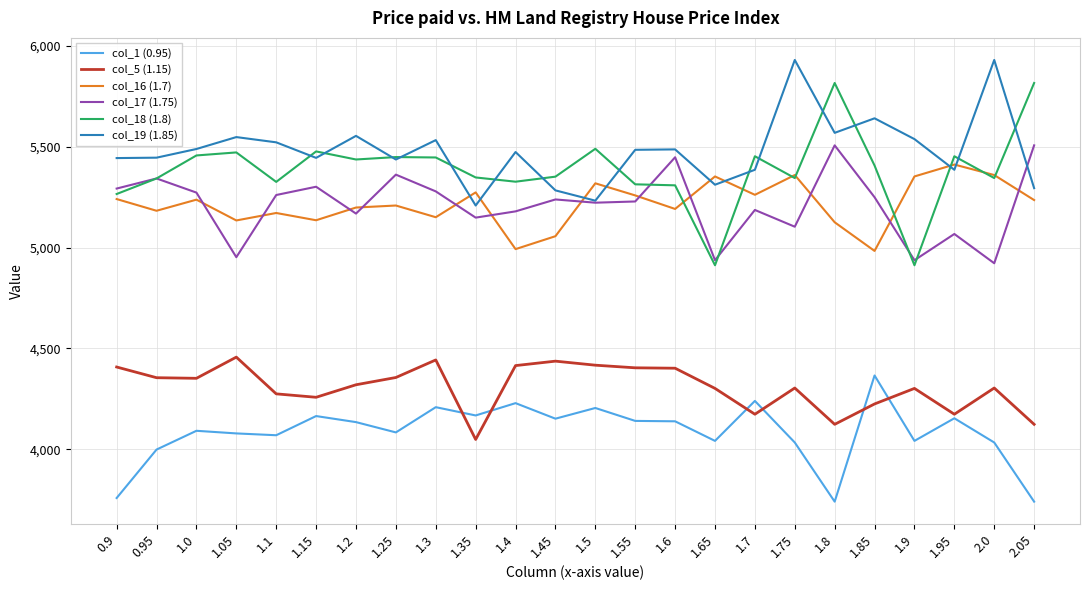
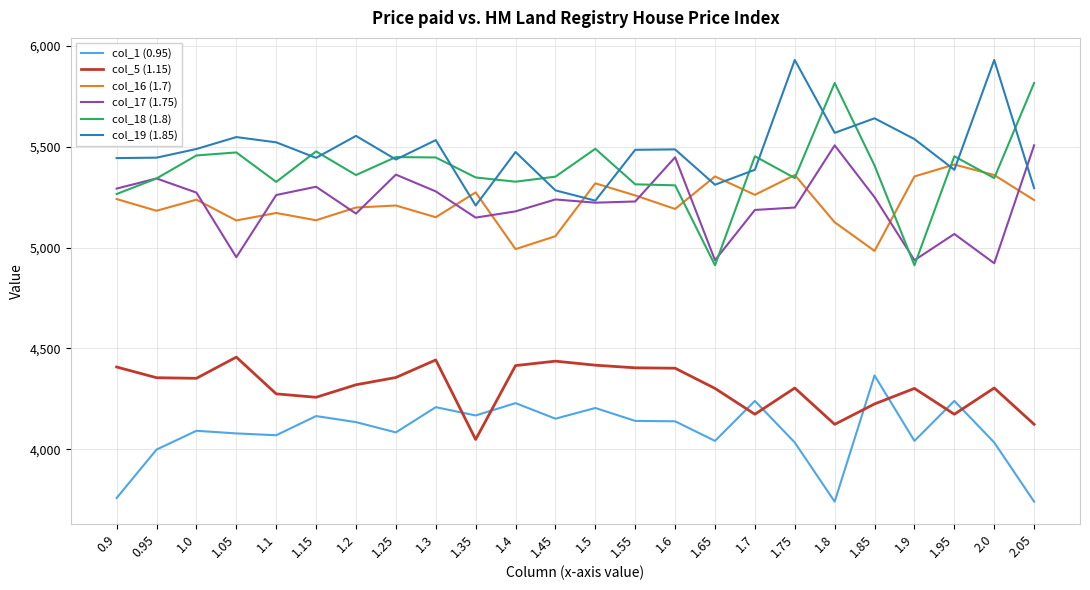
col_18 (1.8), 1.2: 5,440 -> 5,360
col_17 (1.75), 1.75: 5,100 -> 5,200
col_1 (0.95), 1.95: 4,150 -> 4,240
